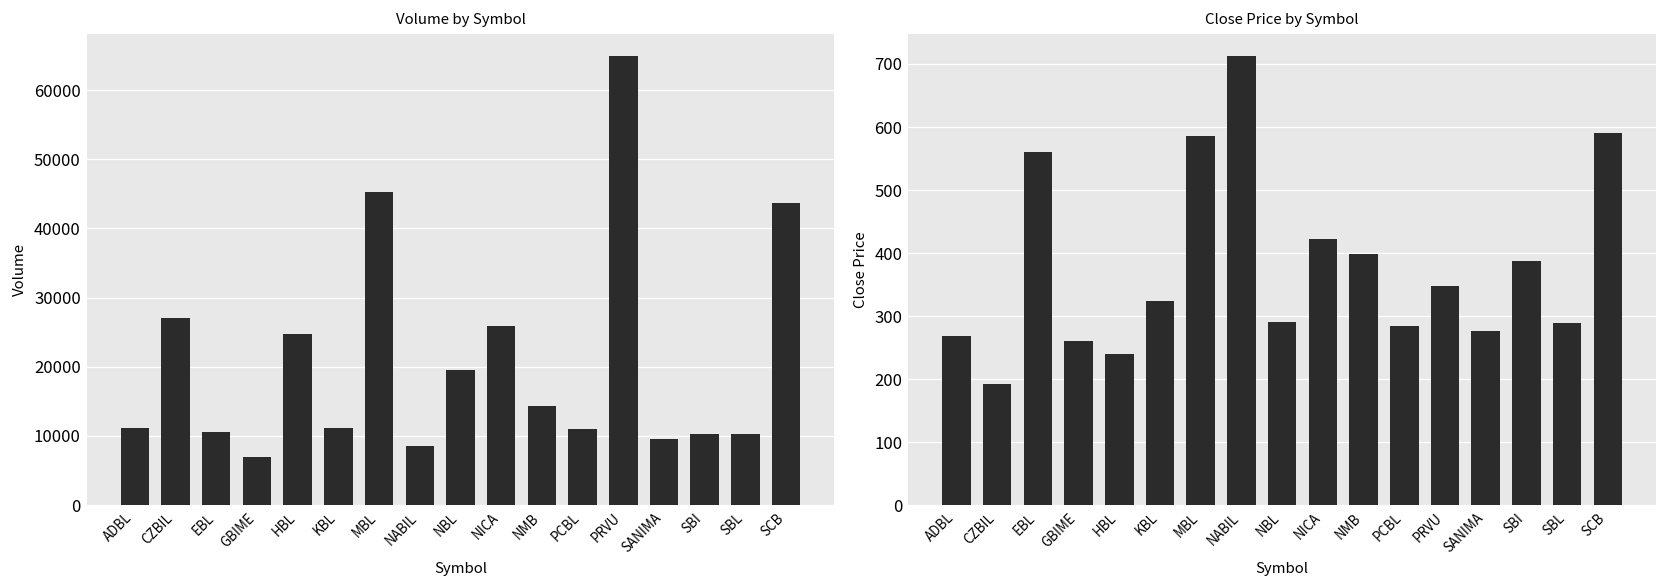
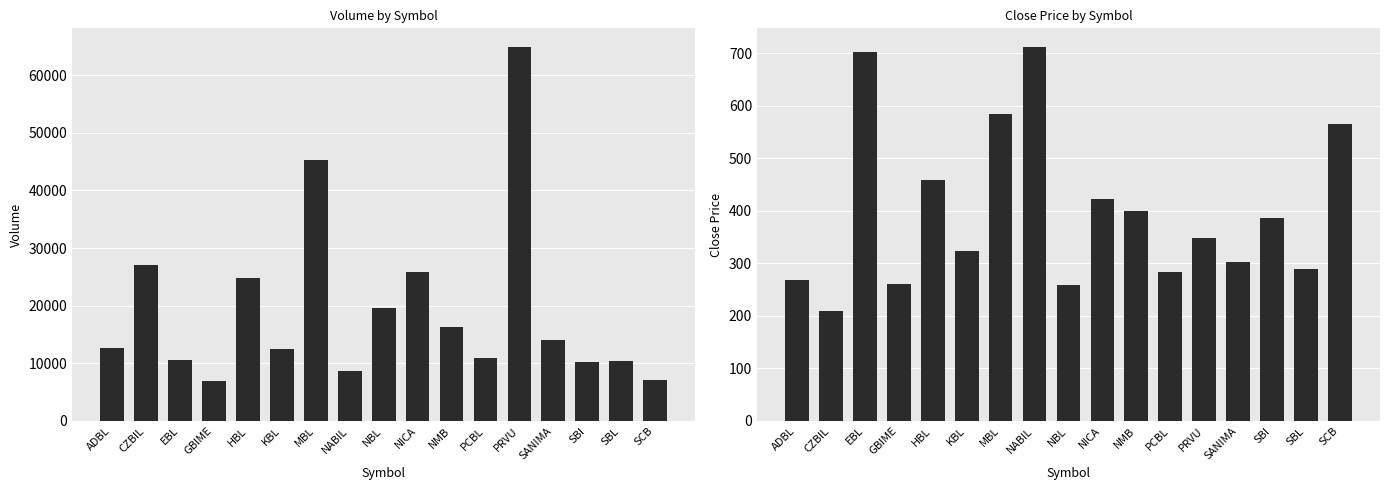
Volume by Symbol, ADBL: 11000 -> 13000
Volume by Symbol, KBL: 11000 -> 13000
Volume by Symbol, NMB: 14000 -> 16000
Volume by Symbol, SANIMA: 9000 -> 14000
Volume by Symbol, SCB: 44000 -> 7000
Close Price by Symbol, CZBIL: 190 -> 210
Close Price by Symbol, EBL: 560 -> 700
Close Price by Symbol, HBL: 240 -> 460
Close Price by Symbol, NBL: 290 -> 260
Close Price by Symbol, SANIMA: 280 -> 300
Close Price by Symbol, SCB: 590 -> 570
